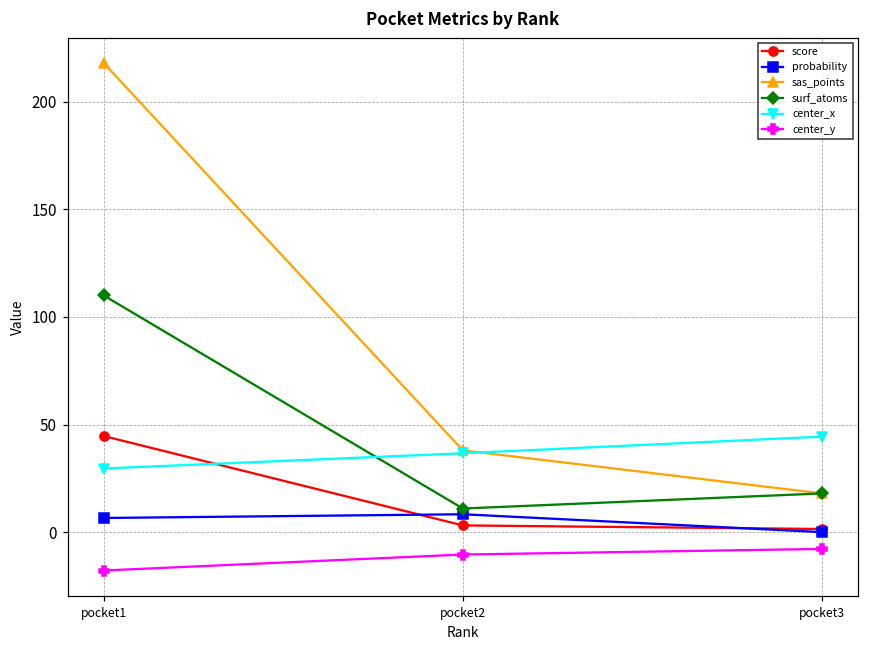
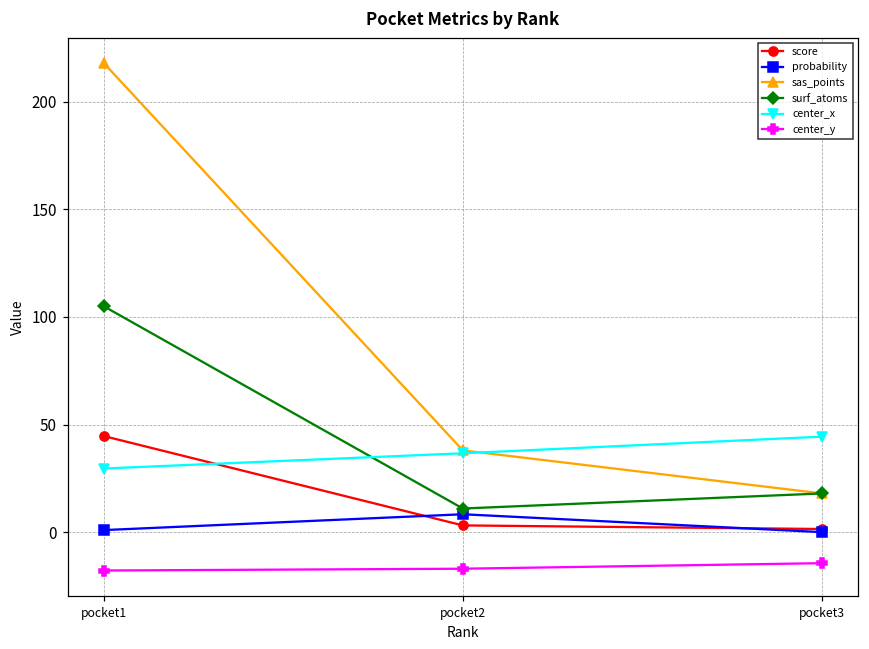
probability, pocket1: 7 -> 1
surf_atoms, pocket1: 110 -> 105
center_y, pocket2: -10 -> -17
center_y, pocket3: -8 -> -14
